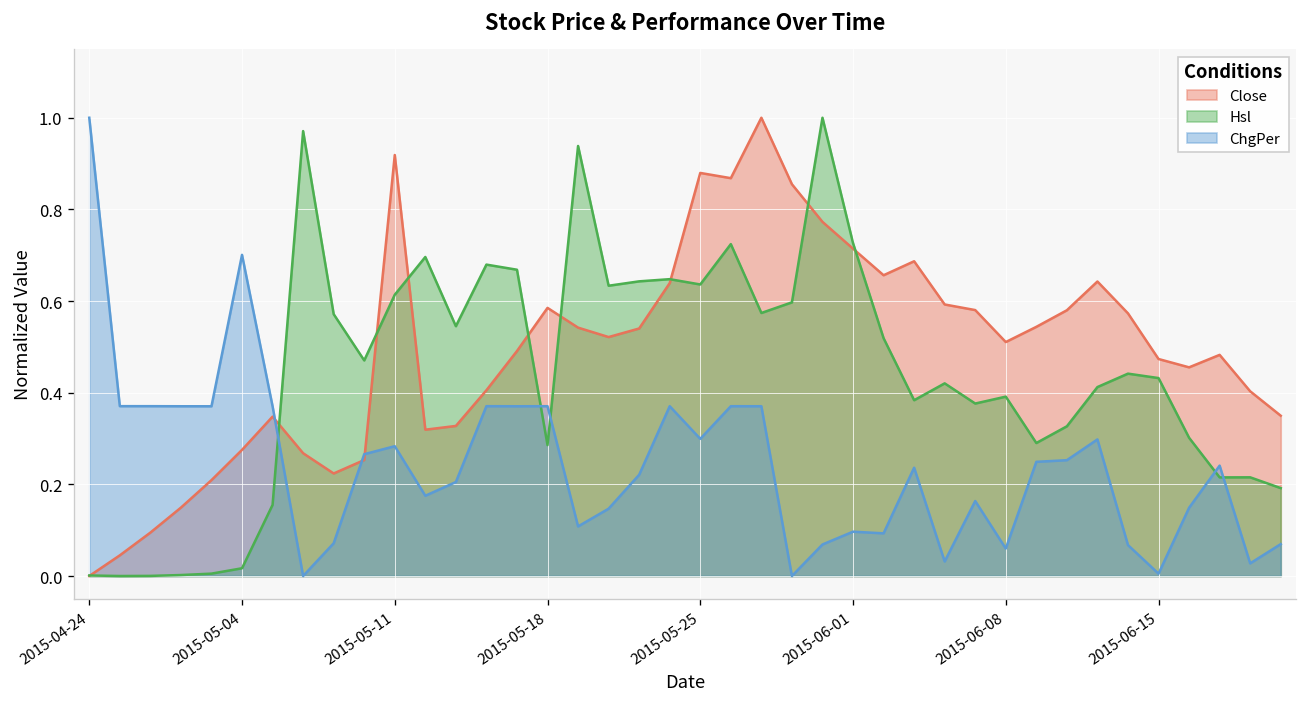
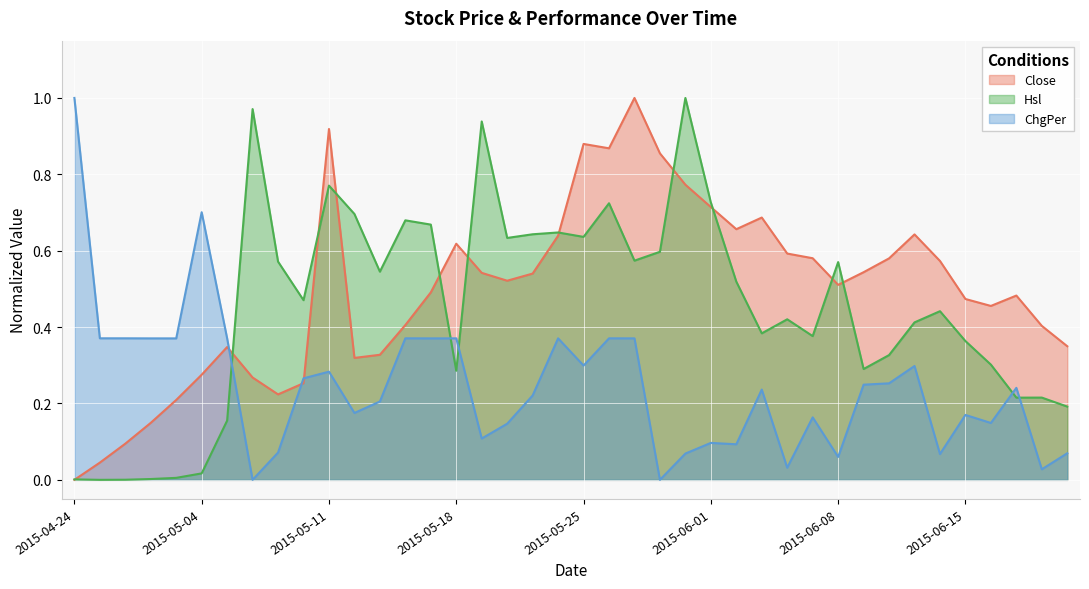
Hsl, 2015-05-11: 0.61 -> 0.77
Close, 2015-05-18: 0.59 -> 0.62
Hsl, 2015-06-08: 0.39 -> 0.57
Hsl, 2015-06-15: 0.43 -> 0.36
ChgPer, 2015-06-15: 0.01 -> 0.17
